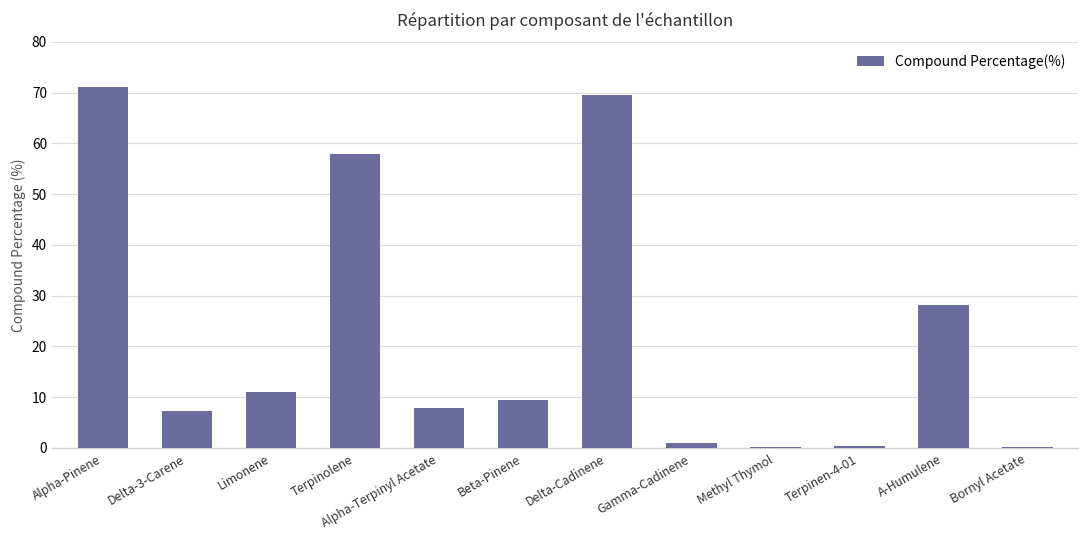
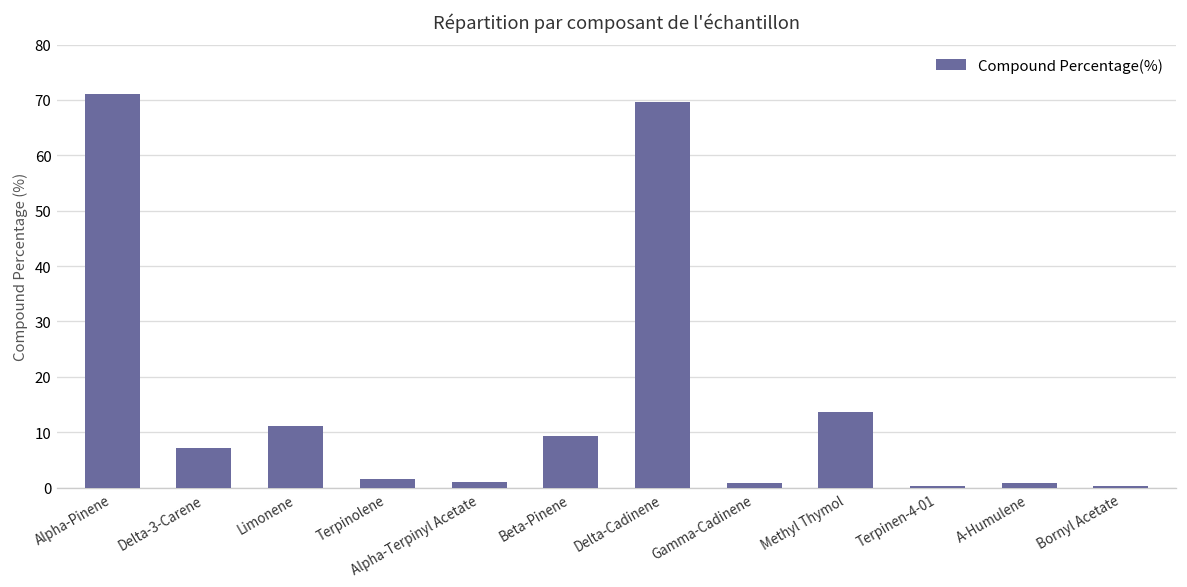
Terpinolene: 58 -> 2
Alpha-Terpinyl Acetate: 8 -> 1
Methyl Thymol: 0 -> 14
A-Humulene: 28 -> 1
